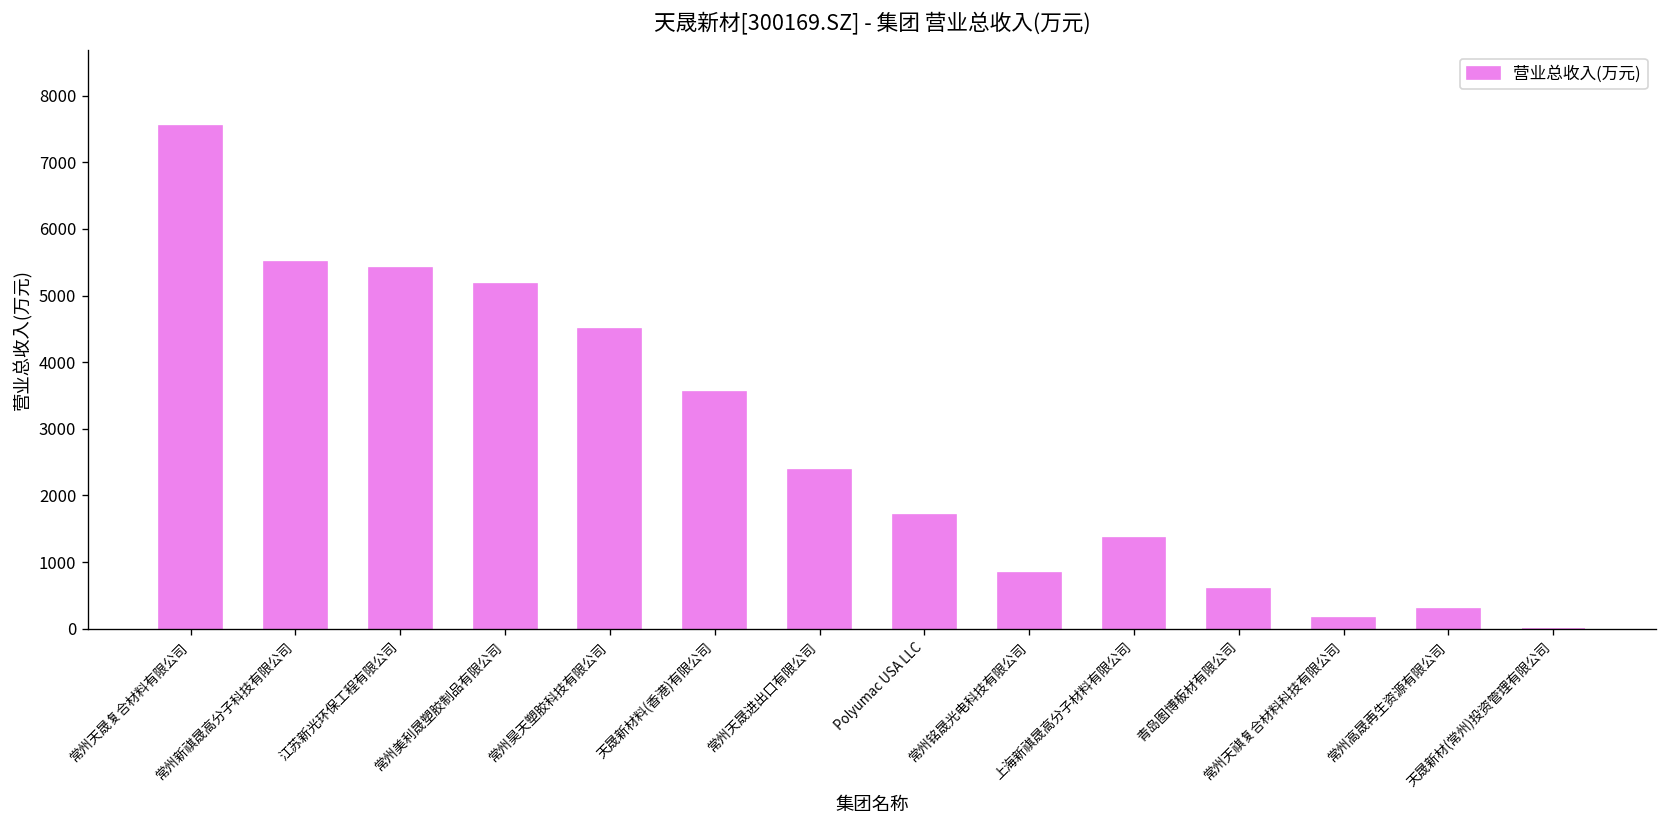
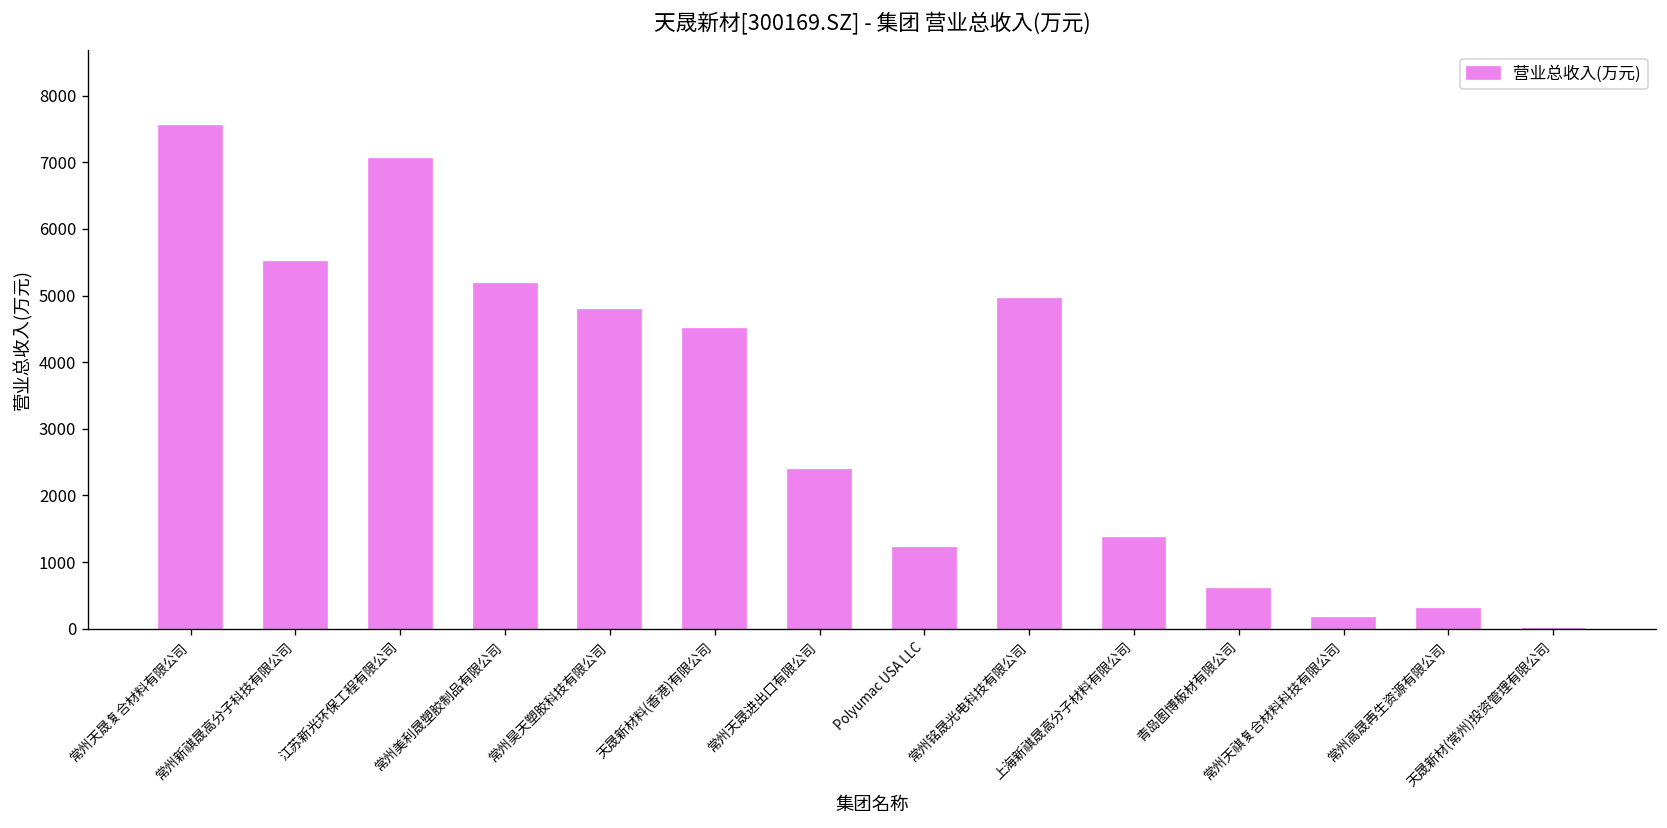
江苏新光环保工程有限公司: 5400 -> 7000
常州昊天塑胶科技有限公司: 4500 -> 4800
天晟新材料(香港)有限公司: 3600 -> 4500
Polyumac USA LLC: 1700 -> 1200
常州铭晟光电科技有限公司: 800 -> 5000
